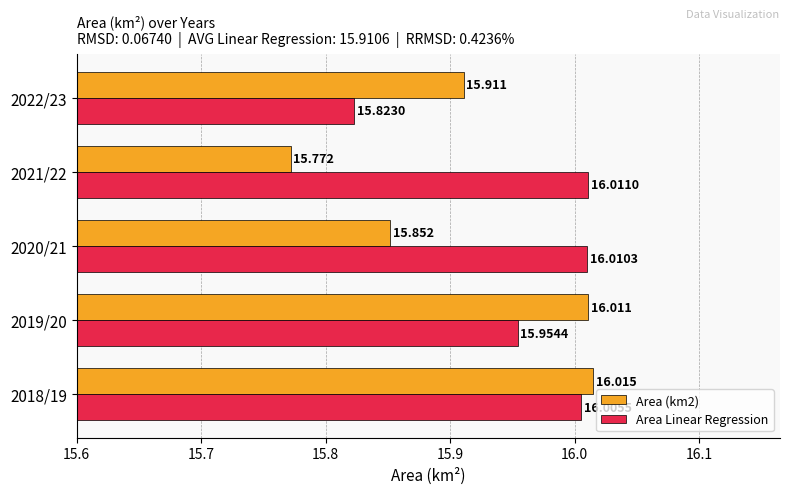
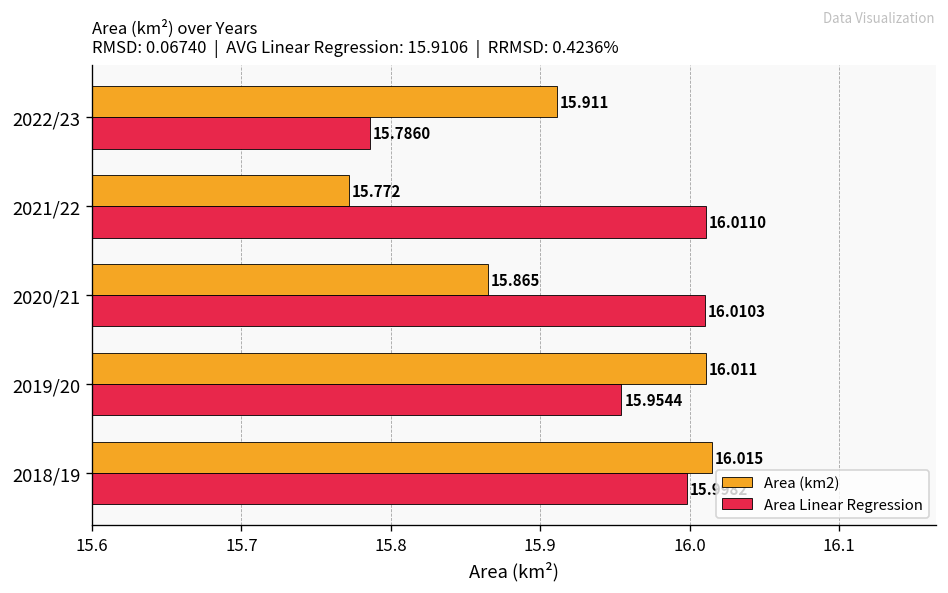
Area Linear Regression, 2022/23: 15.8230 -> 15.7860
Area (km2), 2020/21: 15.852 -> 15.865
Area Linear Regression, 2018/19: 16.006 -> 15.998
